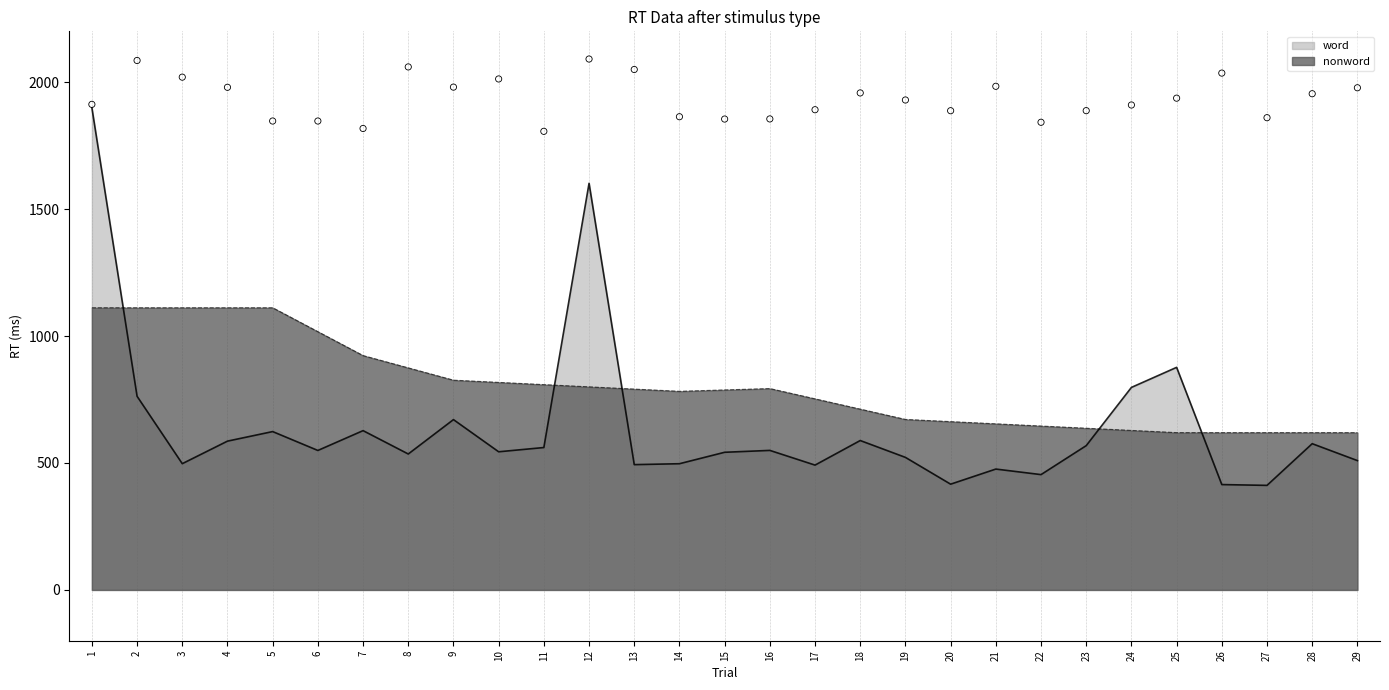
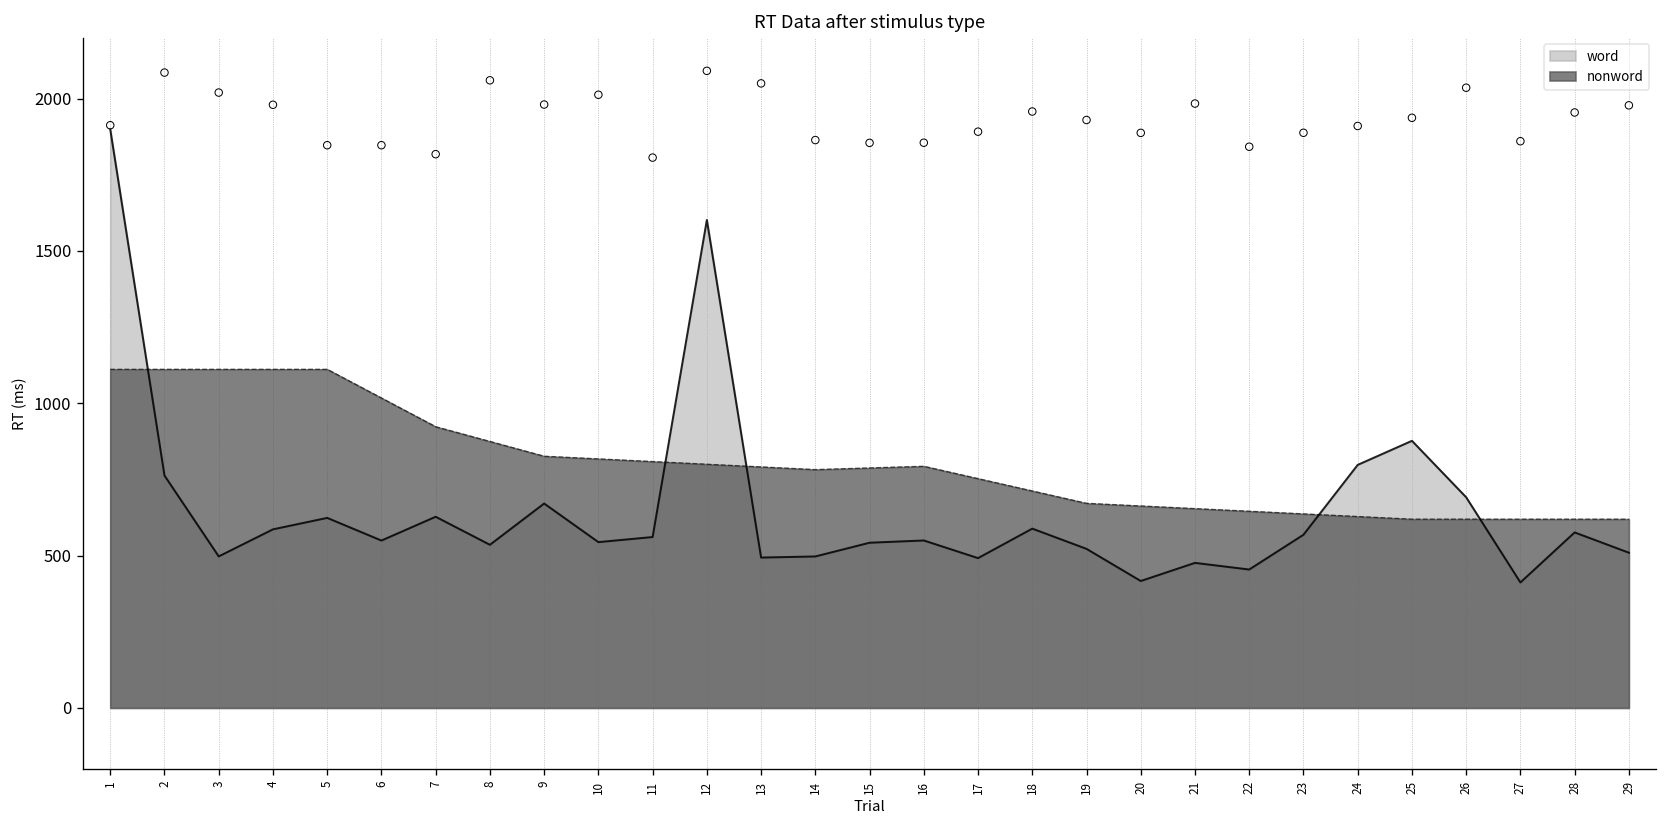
word, 26: 410 -> 690
